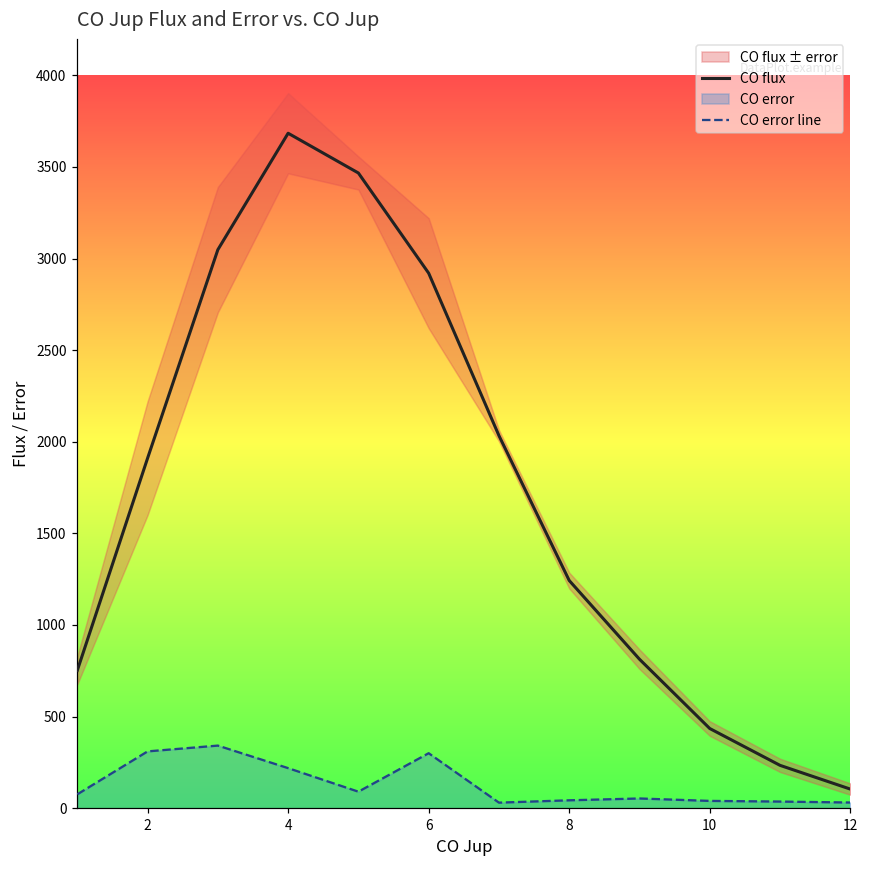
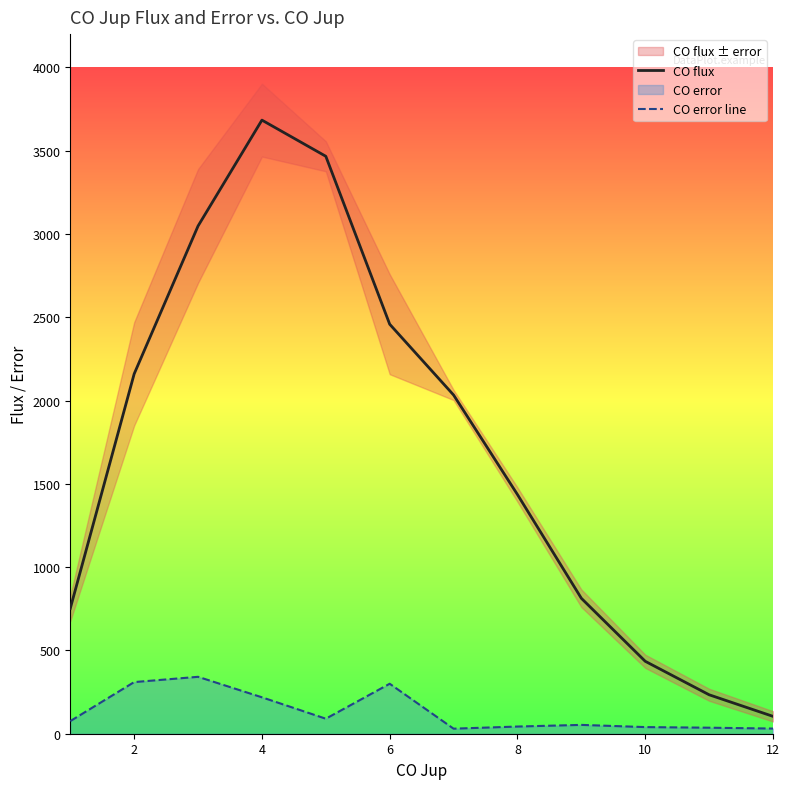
CO flux, 2: 1910 -> 2160
CO flux, 6: 2920 -> 2460
CO flux, 8: 1240 -> 1440
